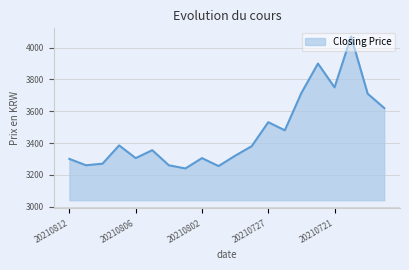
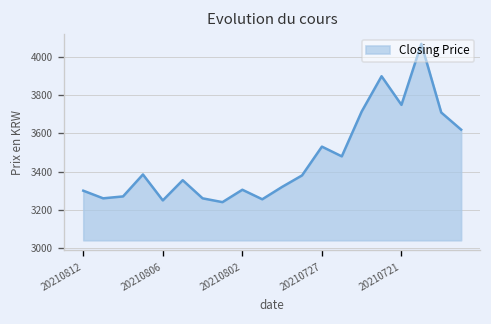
20210806: 3310 -> 3250
